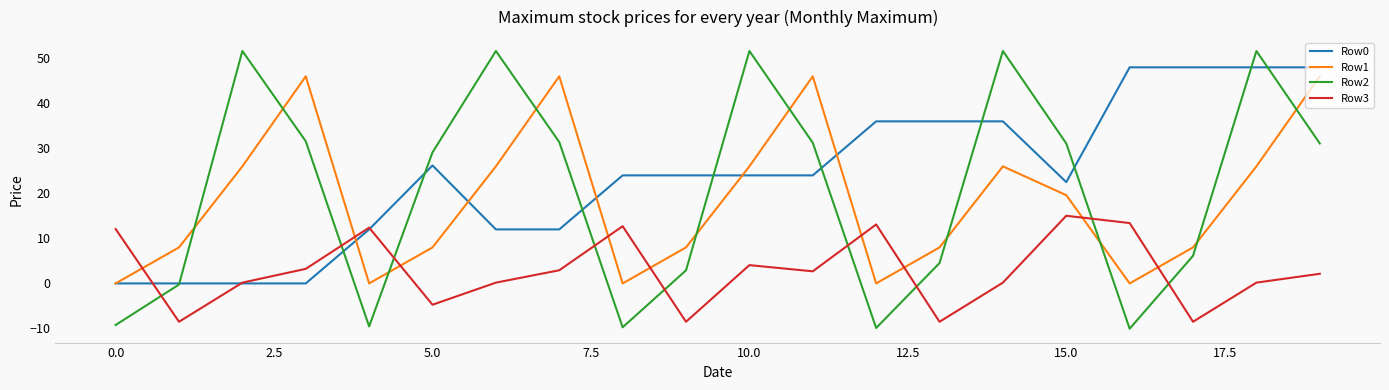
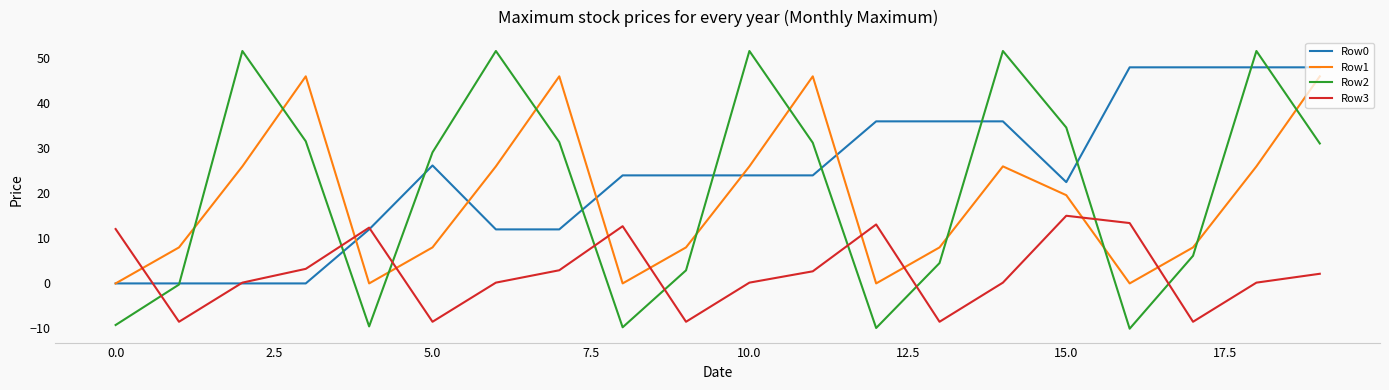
Row3, 5.0: -5 -> -9
Row3, 10.0: 4 -> 0
Row2, 15.0: 31 -> 35
